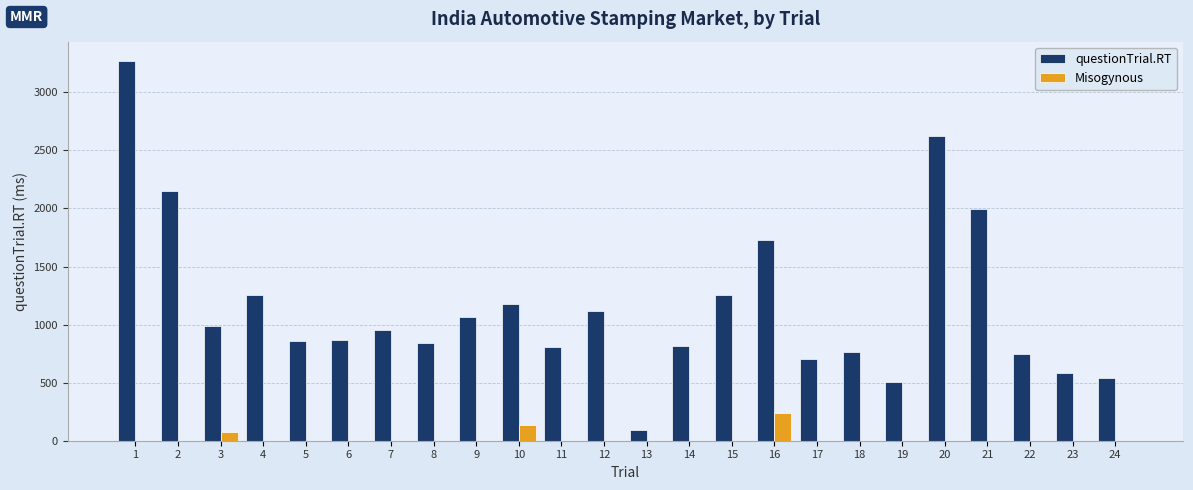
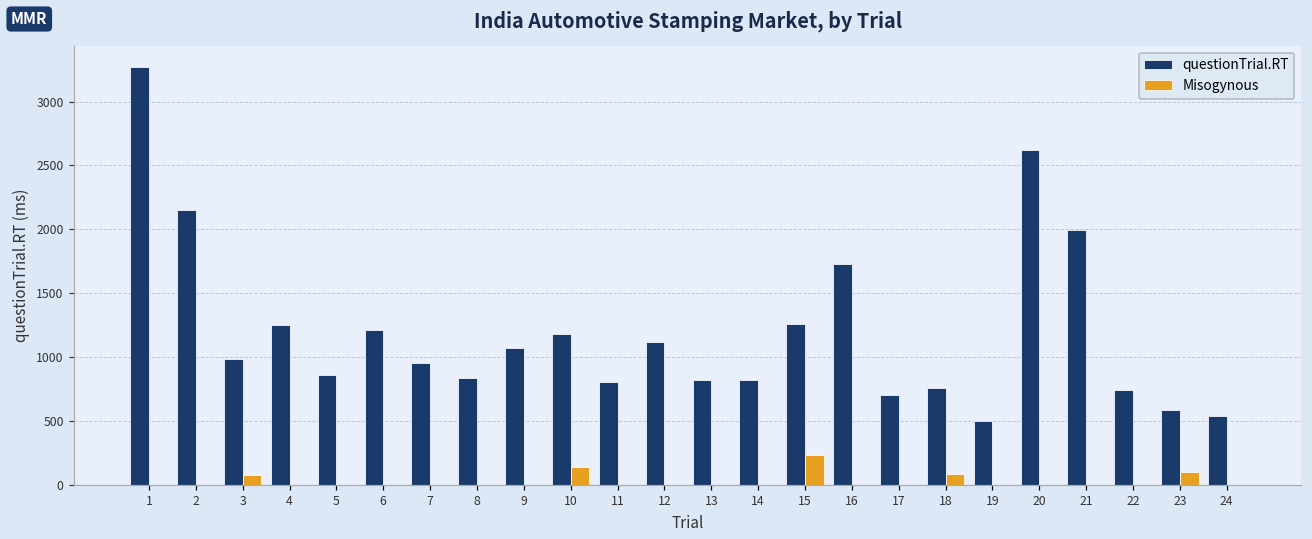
questionTrial.RT, 6: 870 -> 1210
questionTrial.RT, 13: 90 -> 820
Misogynous, 15: 0 -> 240
Misogynous, 16: 240 -> 0
Misogynous, 18: 0 -> 90
Misogynous, 23: 0 -> 100
